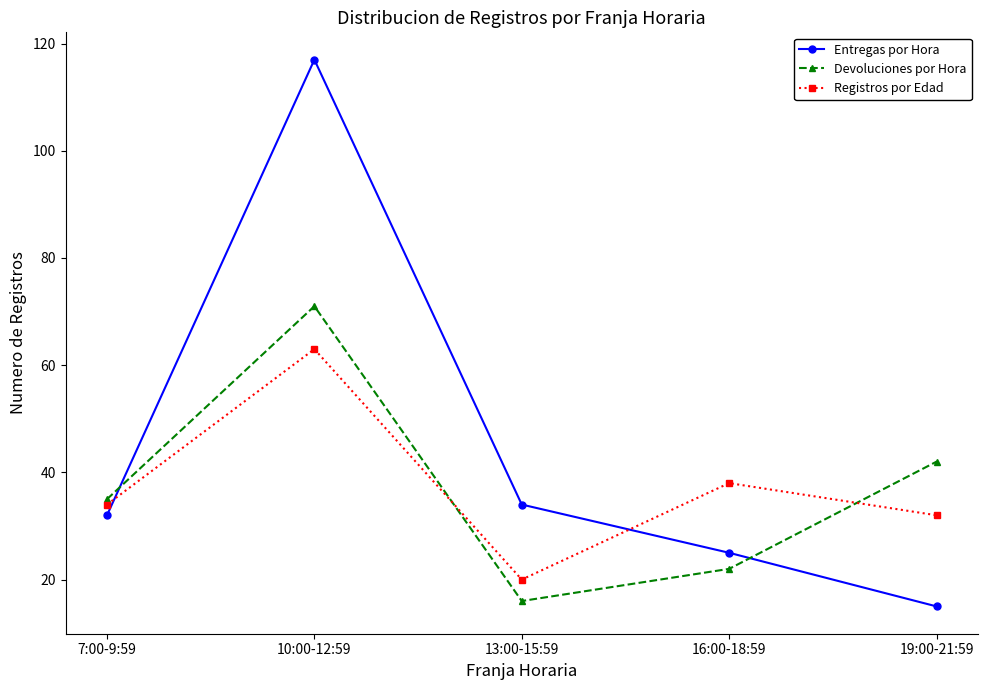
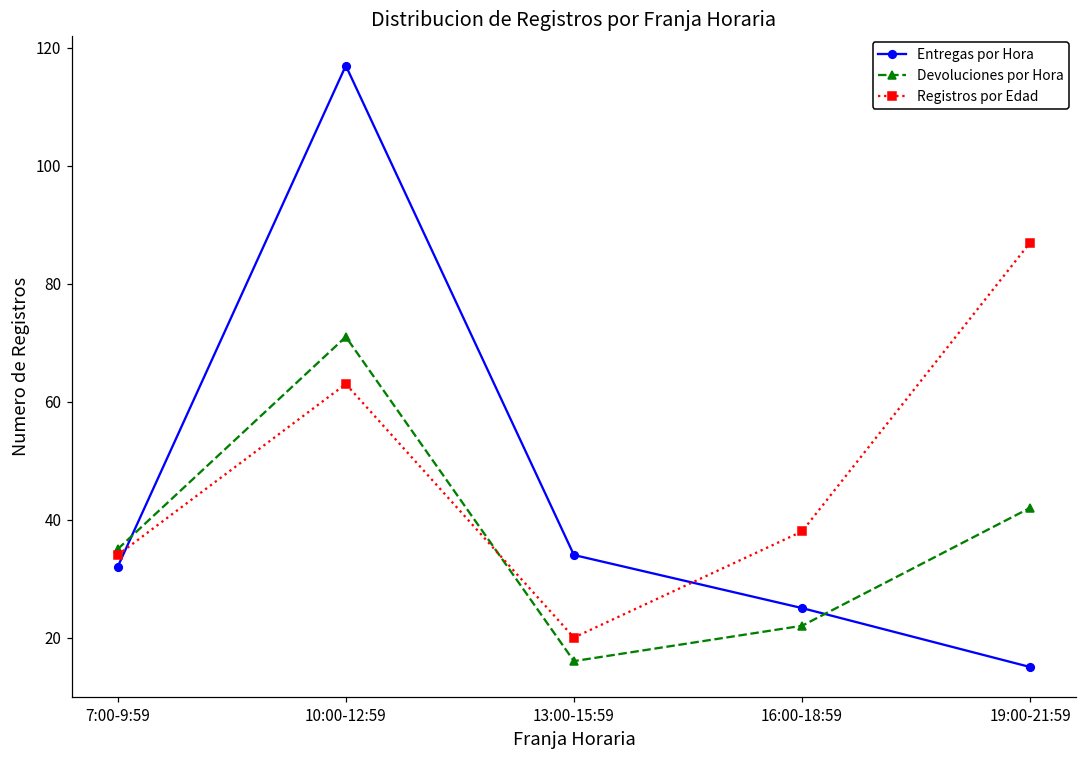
Registros por Edad, 19:00-21:59: 32 -> 87
